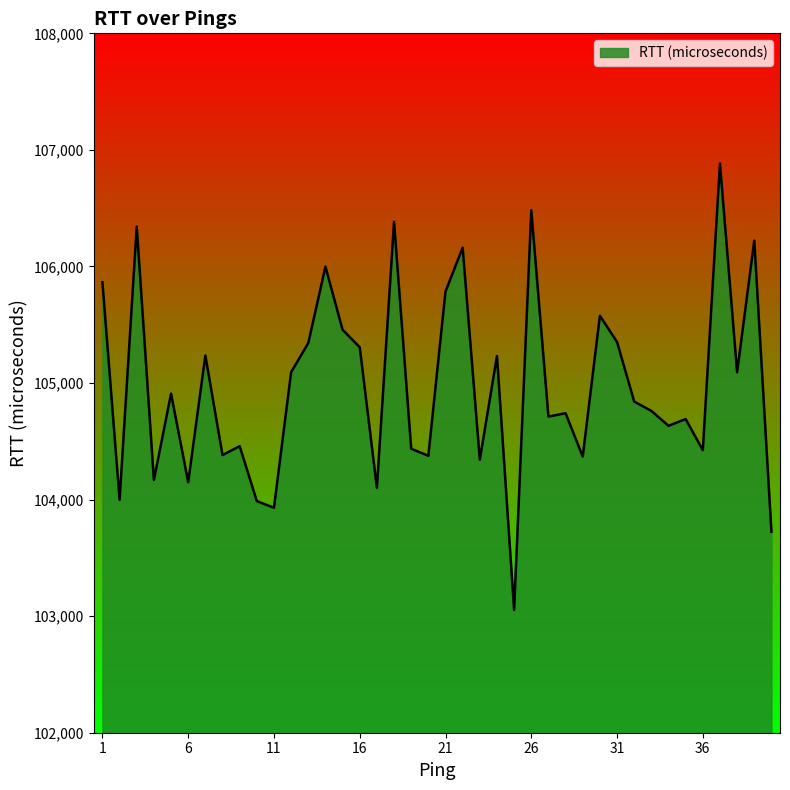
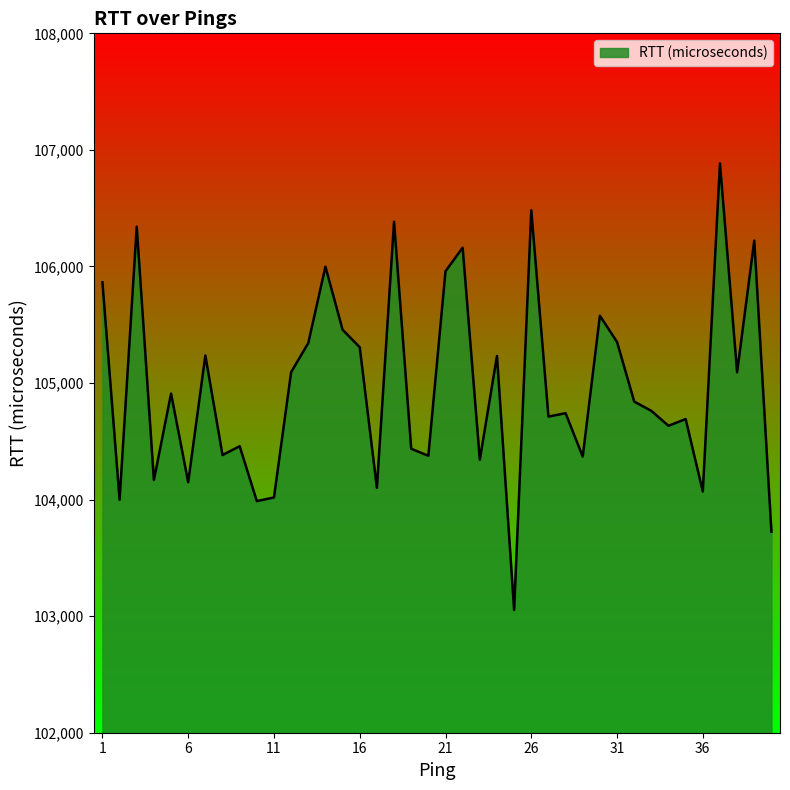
11: 103,930 -> 104,020
21: 105,790 -> 105,960
36: 104,420 -> 104,070
